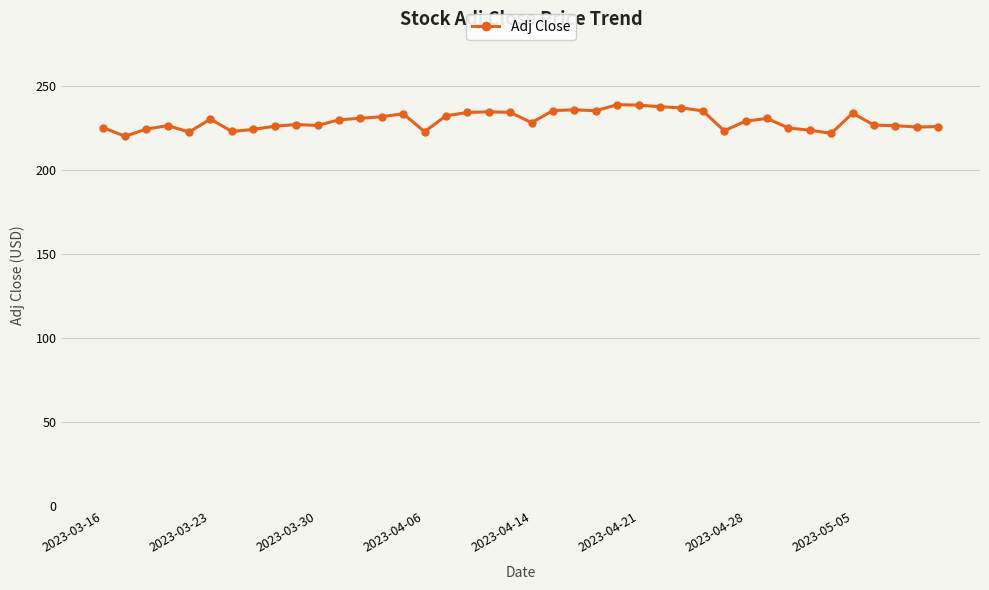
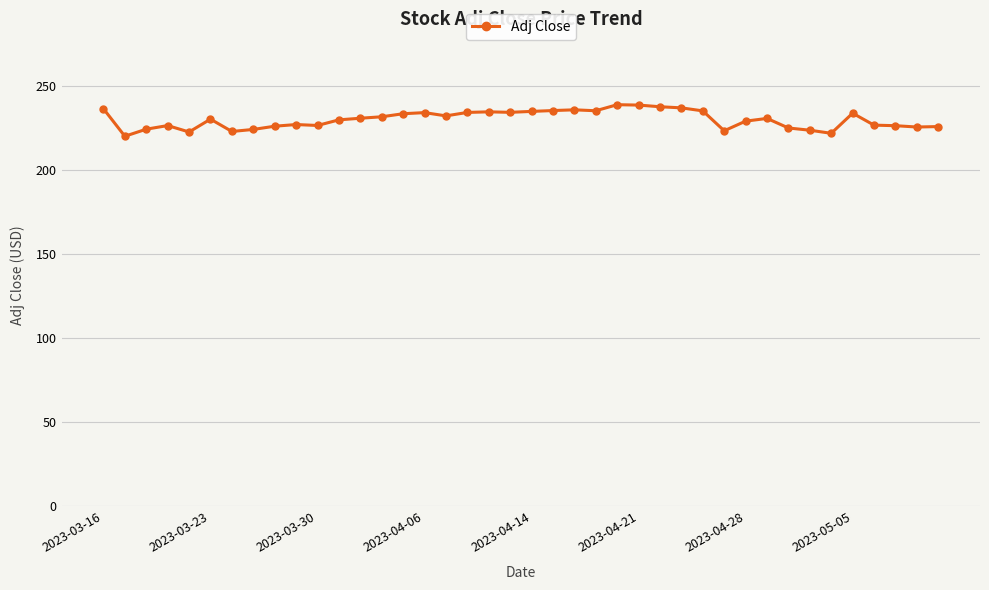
2023-03-16: 225 -> 236
2023-04-06: 223 -> 234
2023-04-14: 228 -> 235
